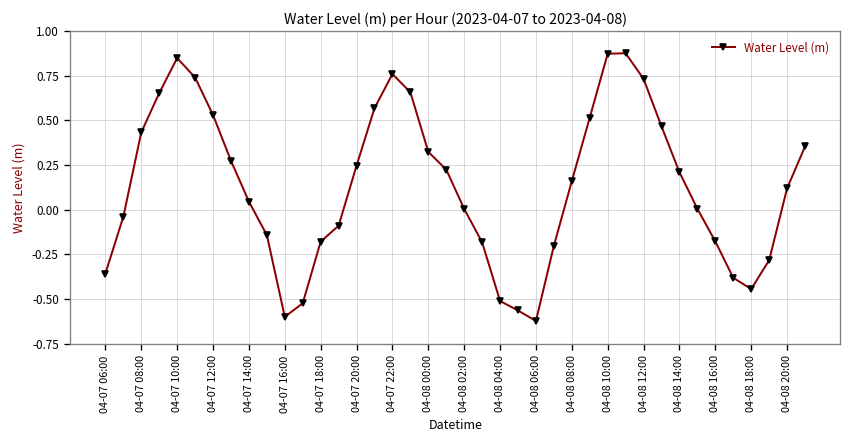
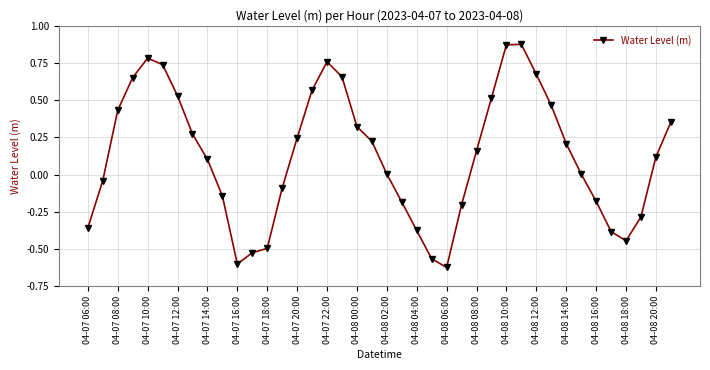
04-07 10:00: 0.85 -> 0.78
04-07 14:00: 0.05 -> 0.10
04-07 18:00: -0.18 -> -0.49
04-08 04:00: -0.51 -> -0.37
04-08 12:00: 0.73 -> 0.67
